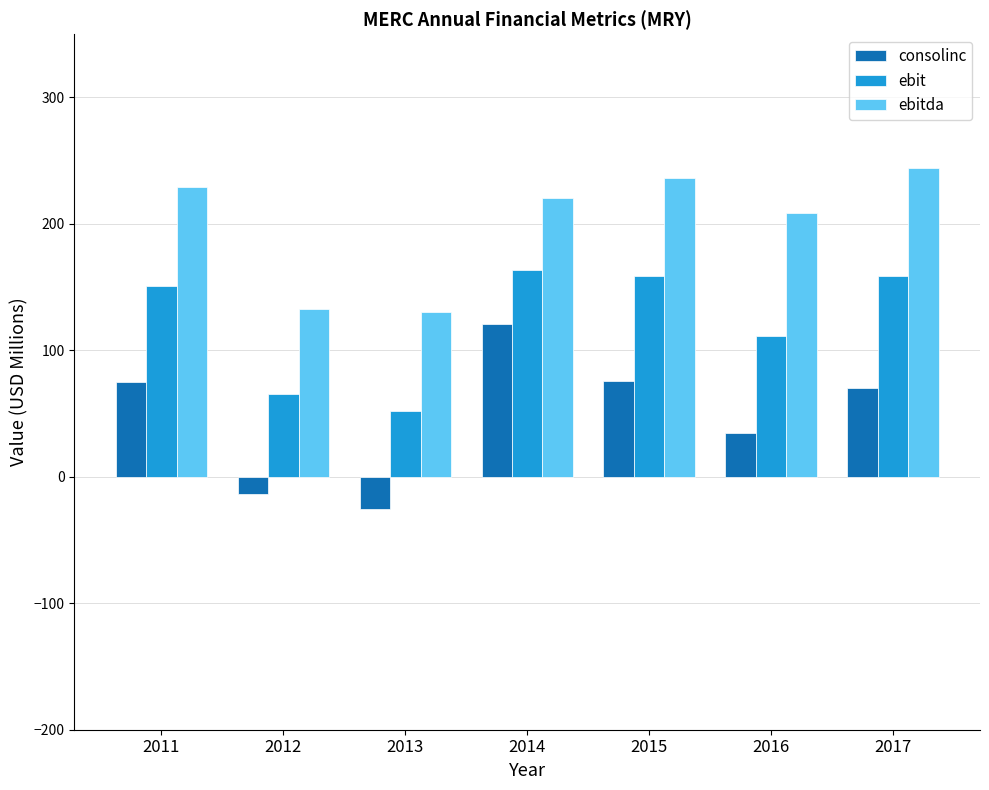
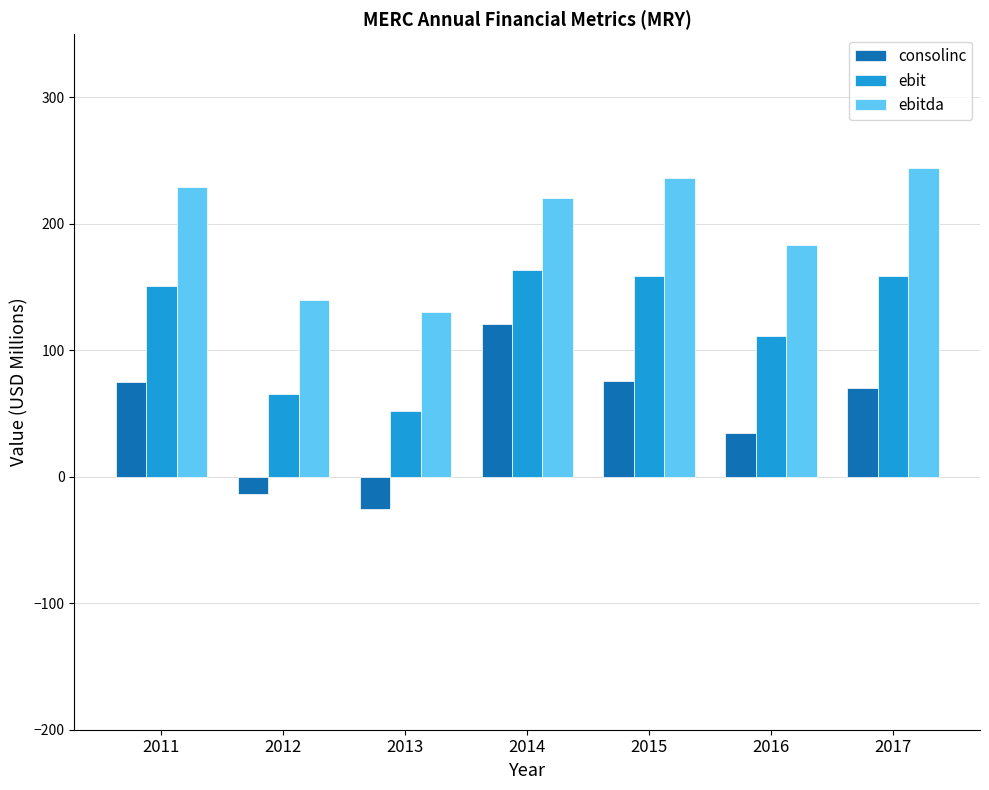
ebitda, 2012: 133 -> 140
ebitda, 2016: 209 -> 183
